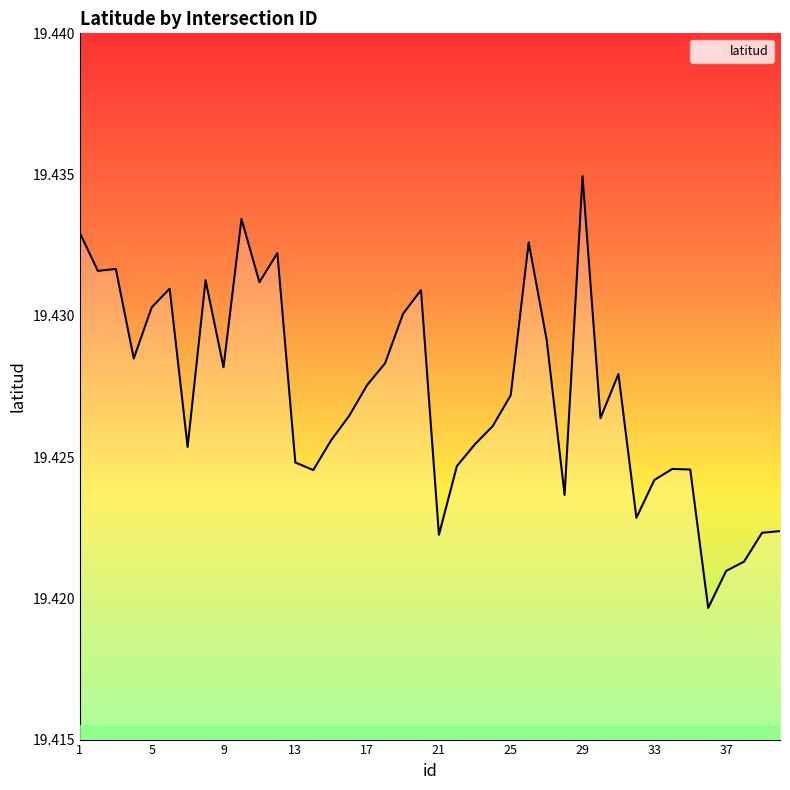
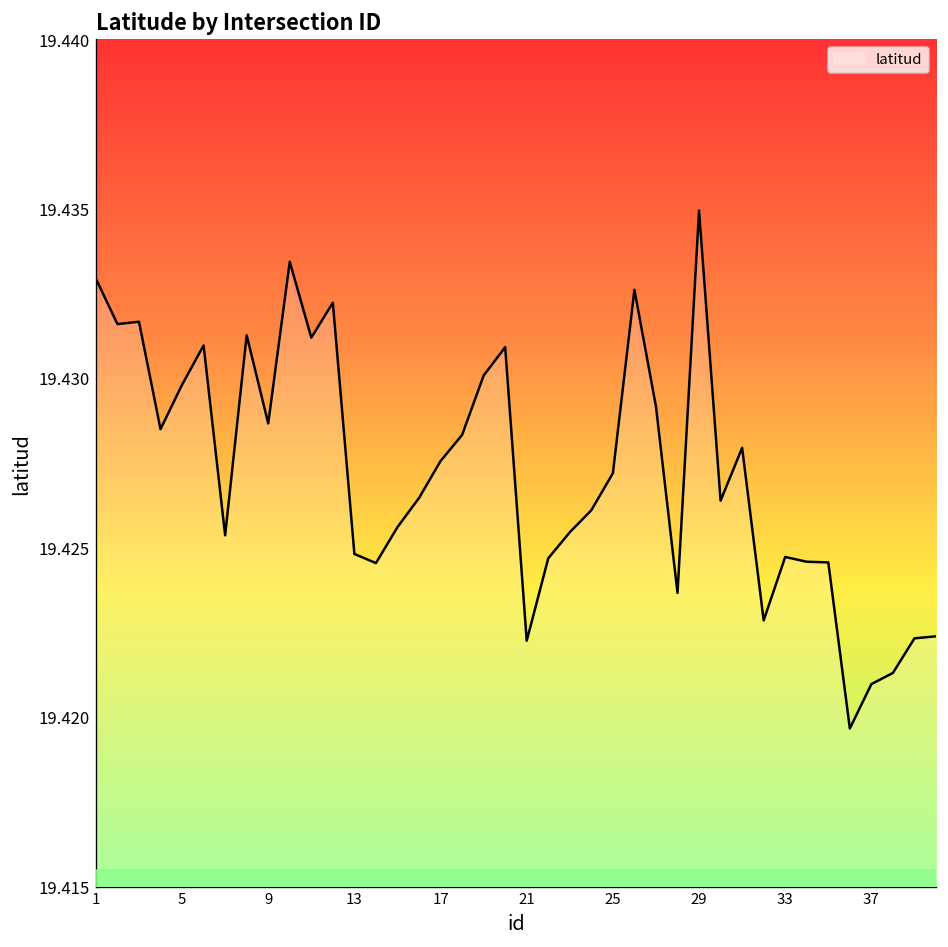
5: 19.4303 -> 19.4298
9: 19.4282 -> 19.4287
33: 19.4242 -> 19.4247
